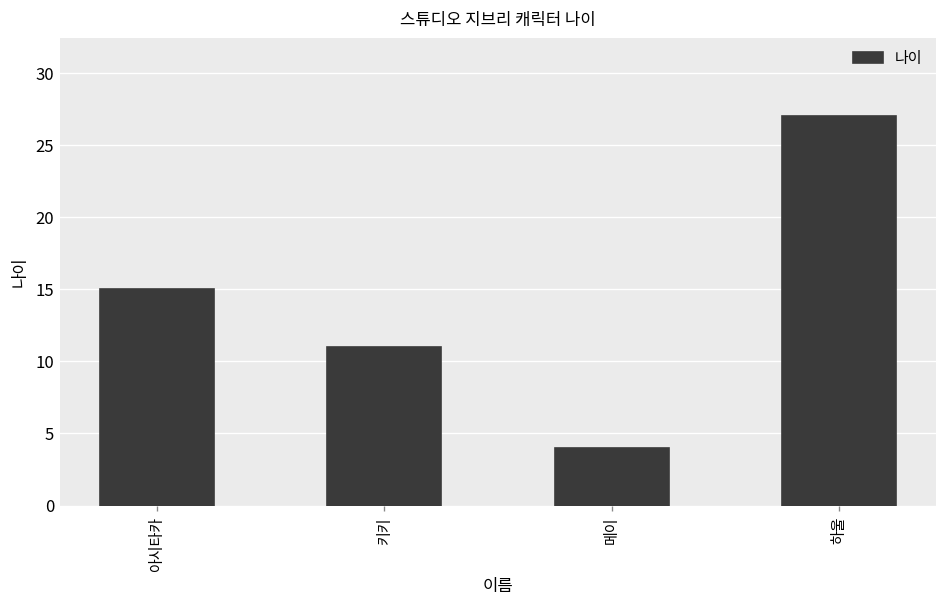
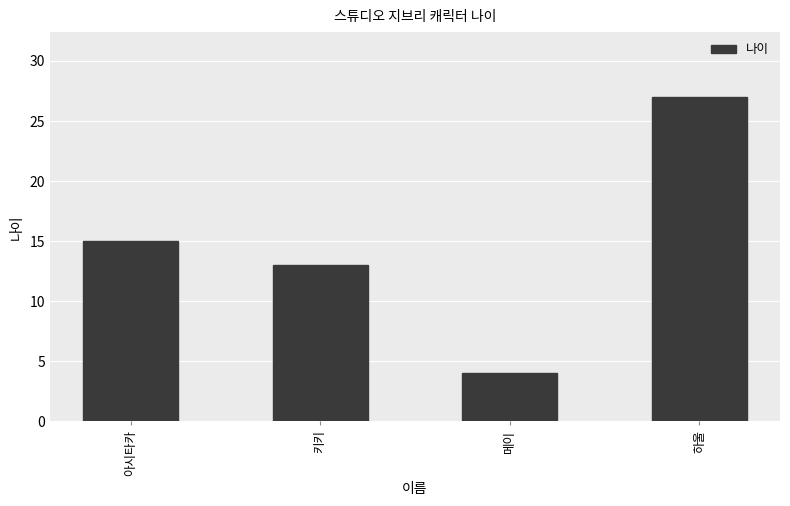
키키: 11 -> 13
